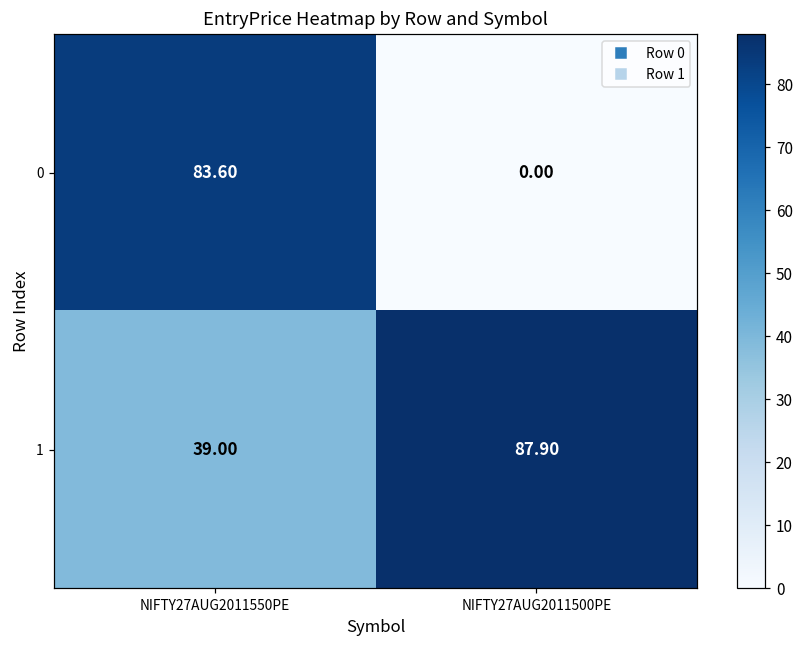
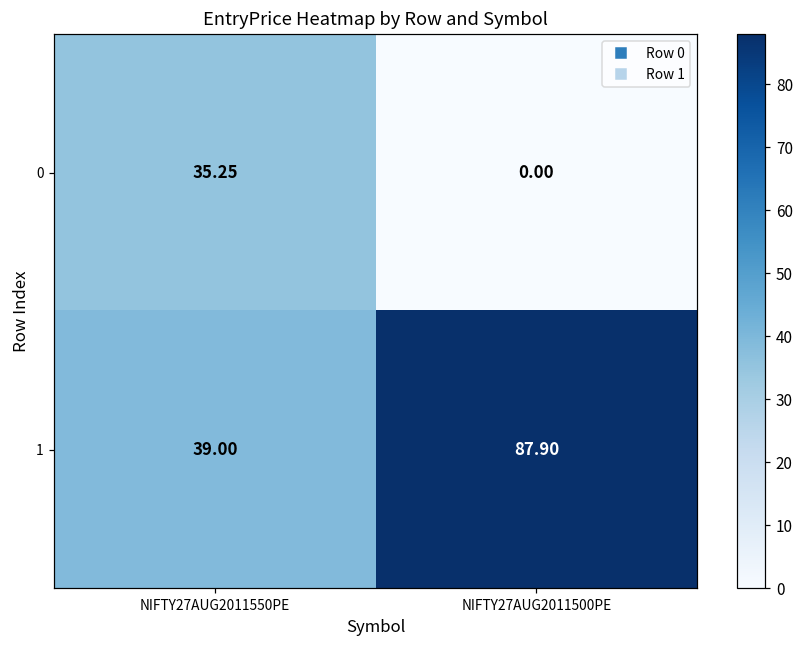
0, NIFTY27AUG2011550PE: 83.60 -> 35.25
